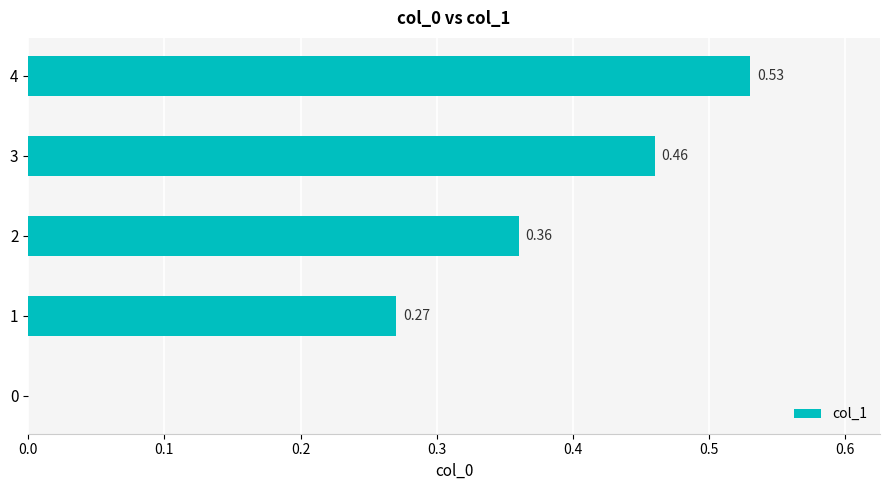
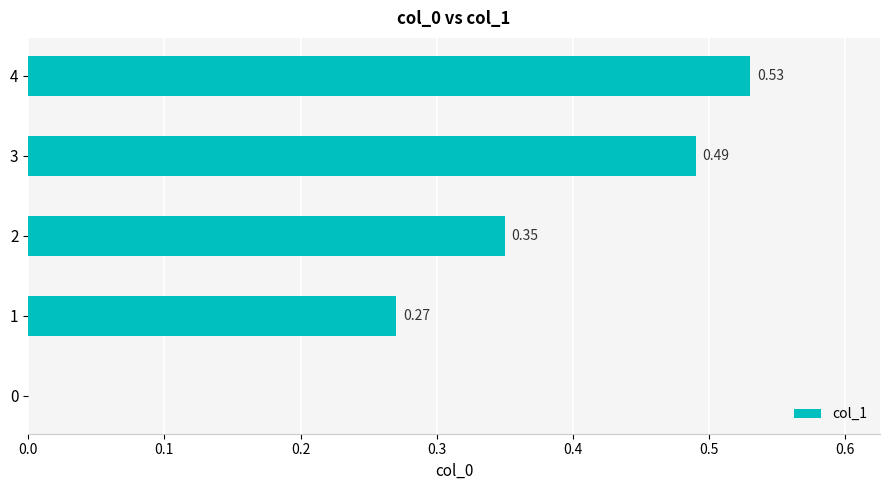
3: 0.46 -> 0.49
2: 0.36 -> 0.35
